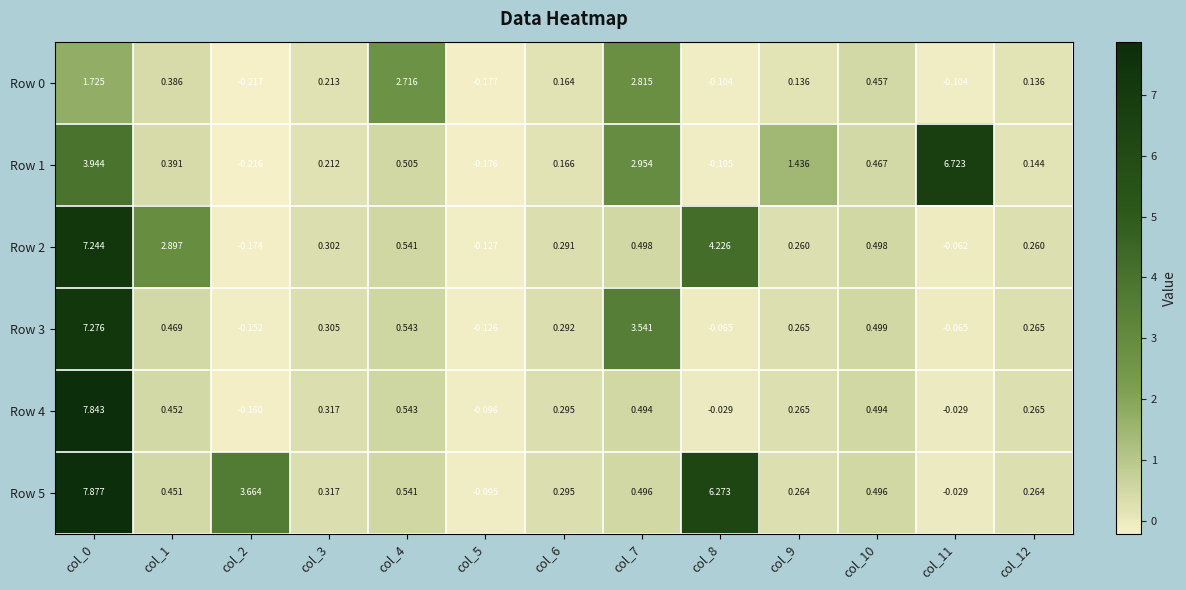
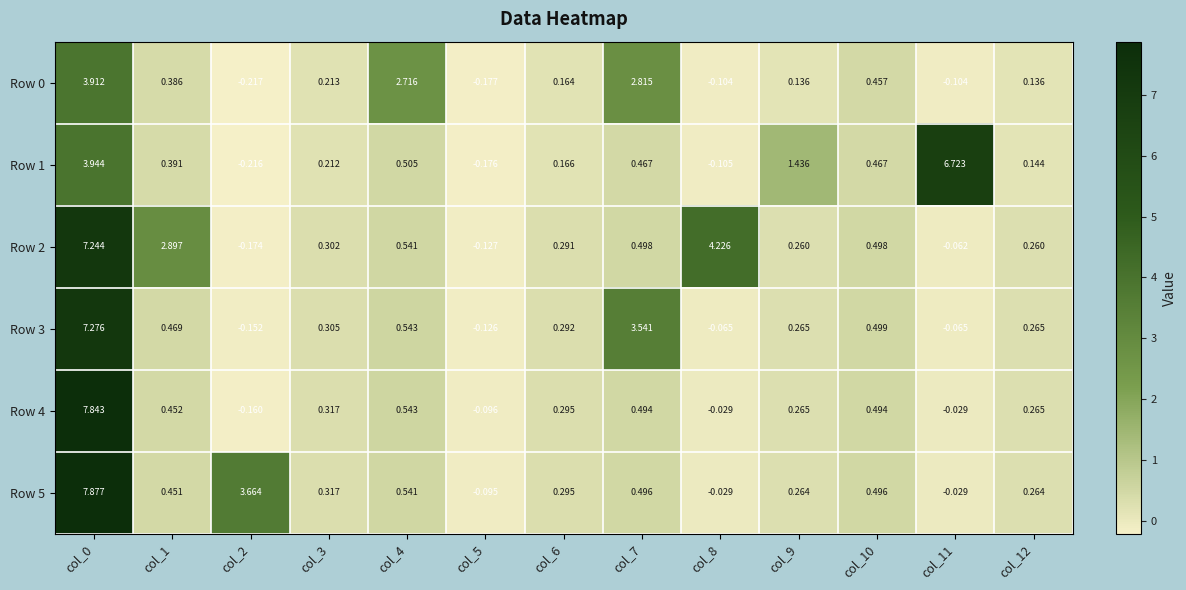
Row 0, col_0: 1.725 -> 3.912
Row 1, col_7: 2.954 -> 0.467
Row 5, col_8: 6.273 -> -0.029
